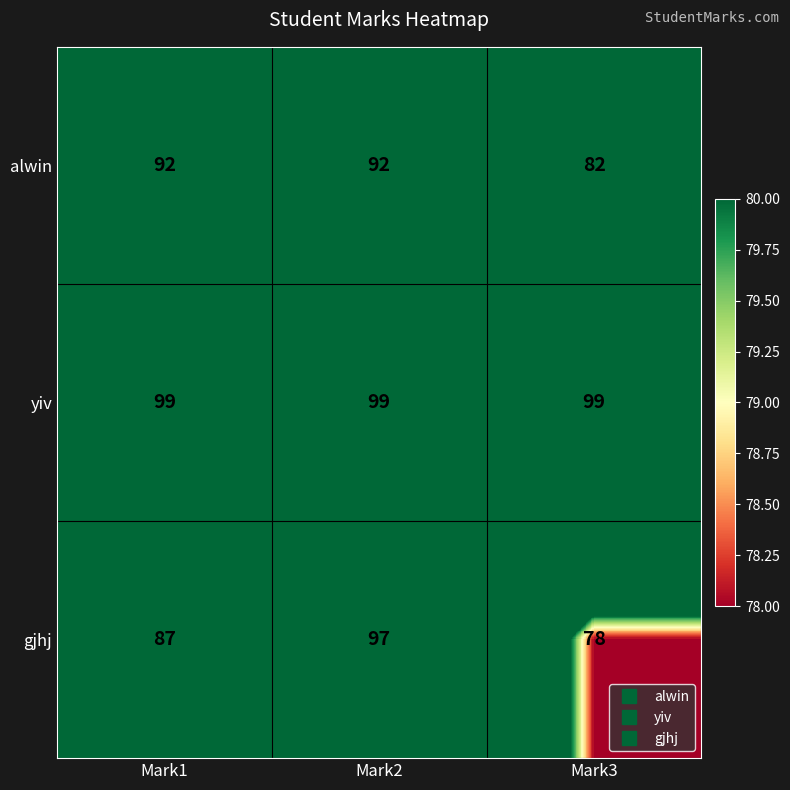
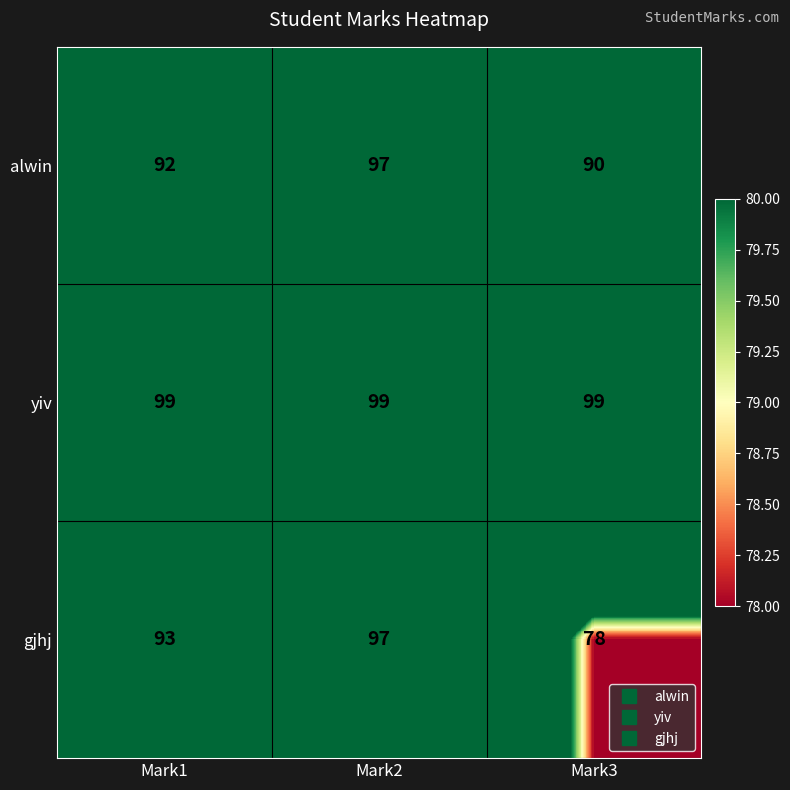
alwin, Mark2: 92 -> 97
alwin, Mark3: 82 -> 90
gjhj, Mark1: 87 -> 93
